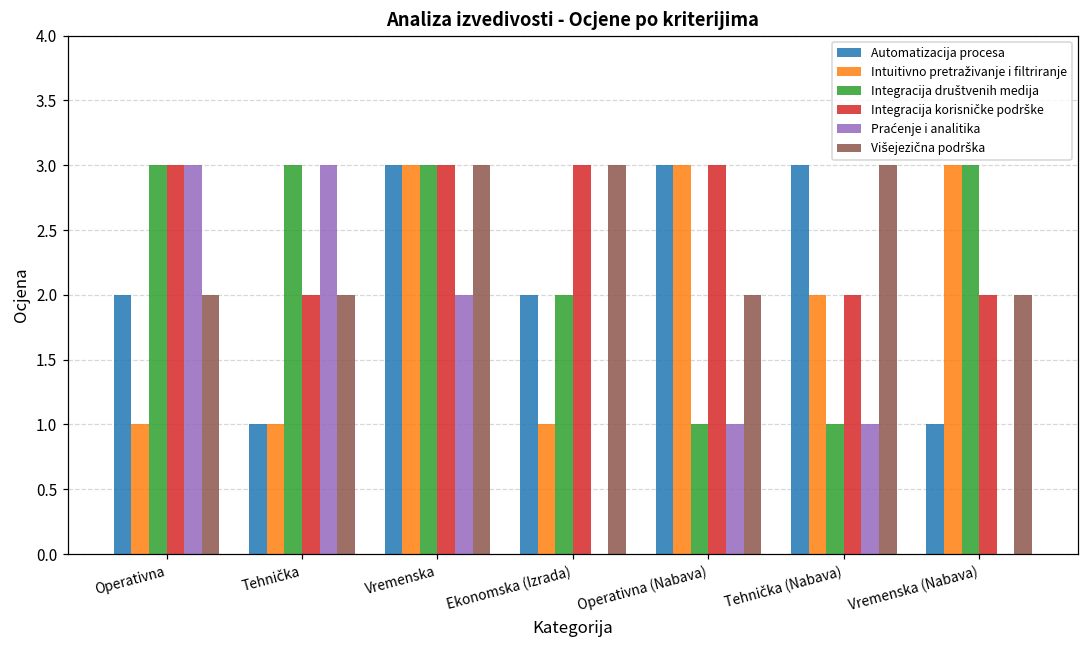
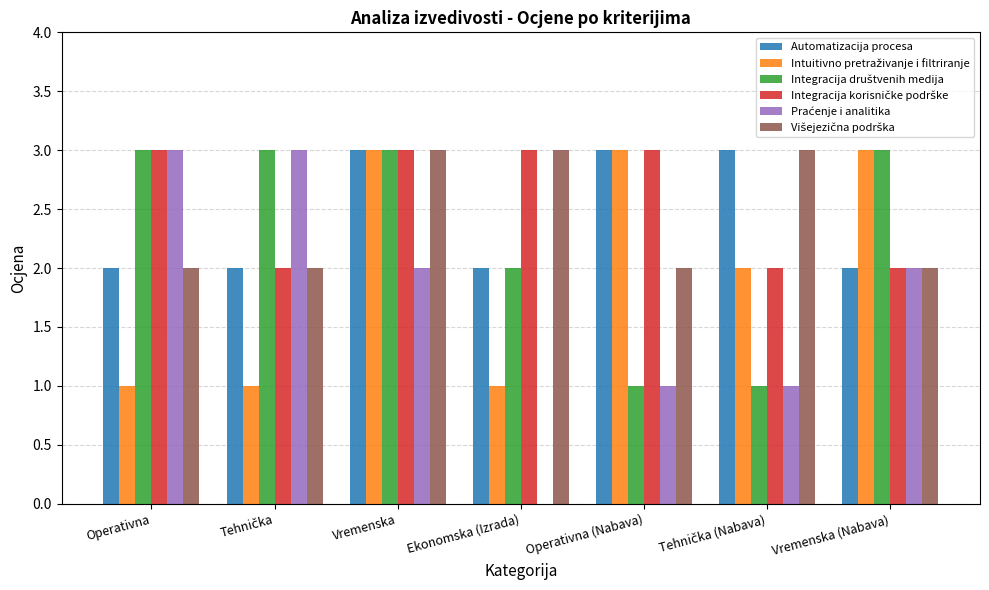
Automatizacija procesa, Tehnička: 1 -> 2
Automatizacija procesa, Vremenska (Nabava): 1 -> 2
Praćenje i analitika, Vremenska (Nabava): 0 -> 2
